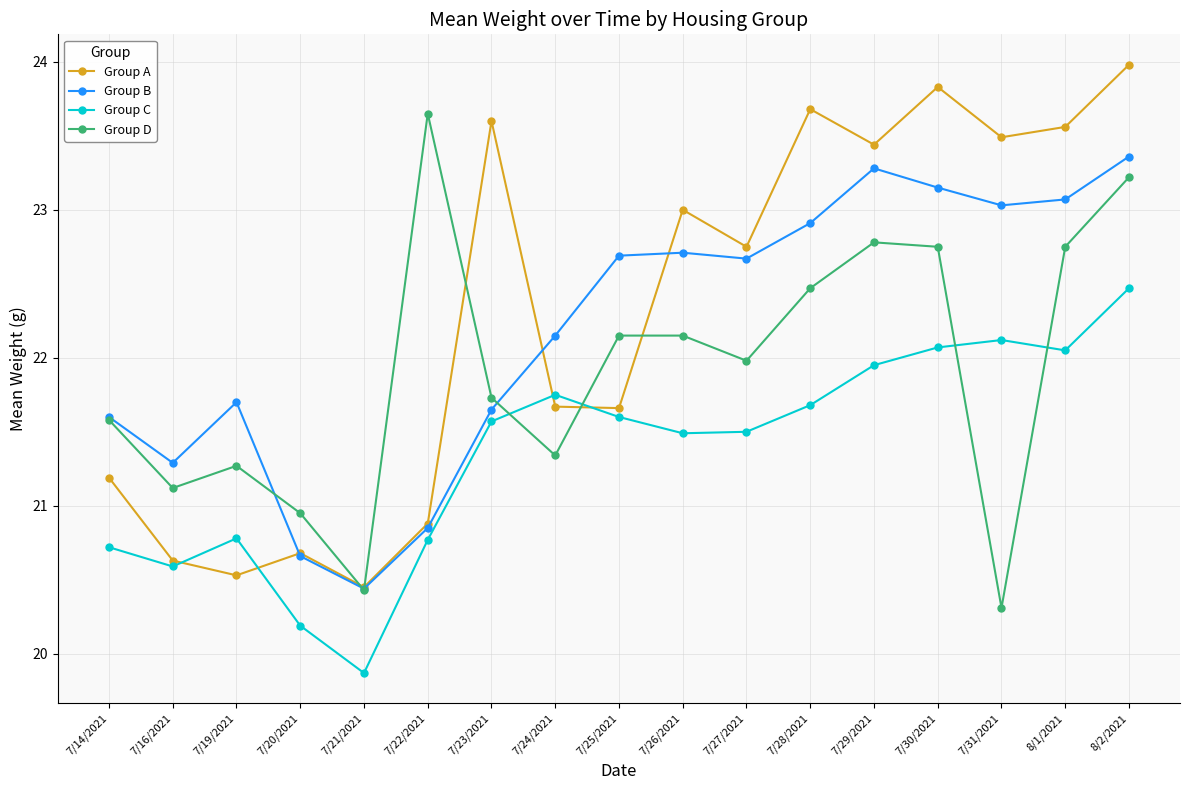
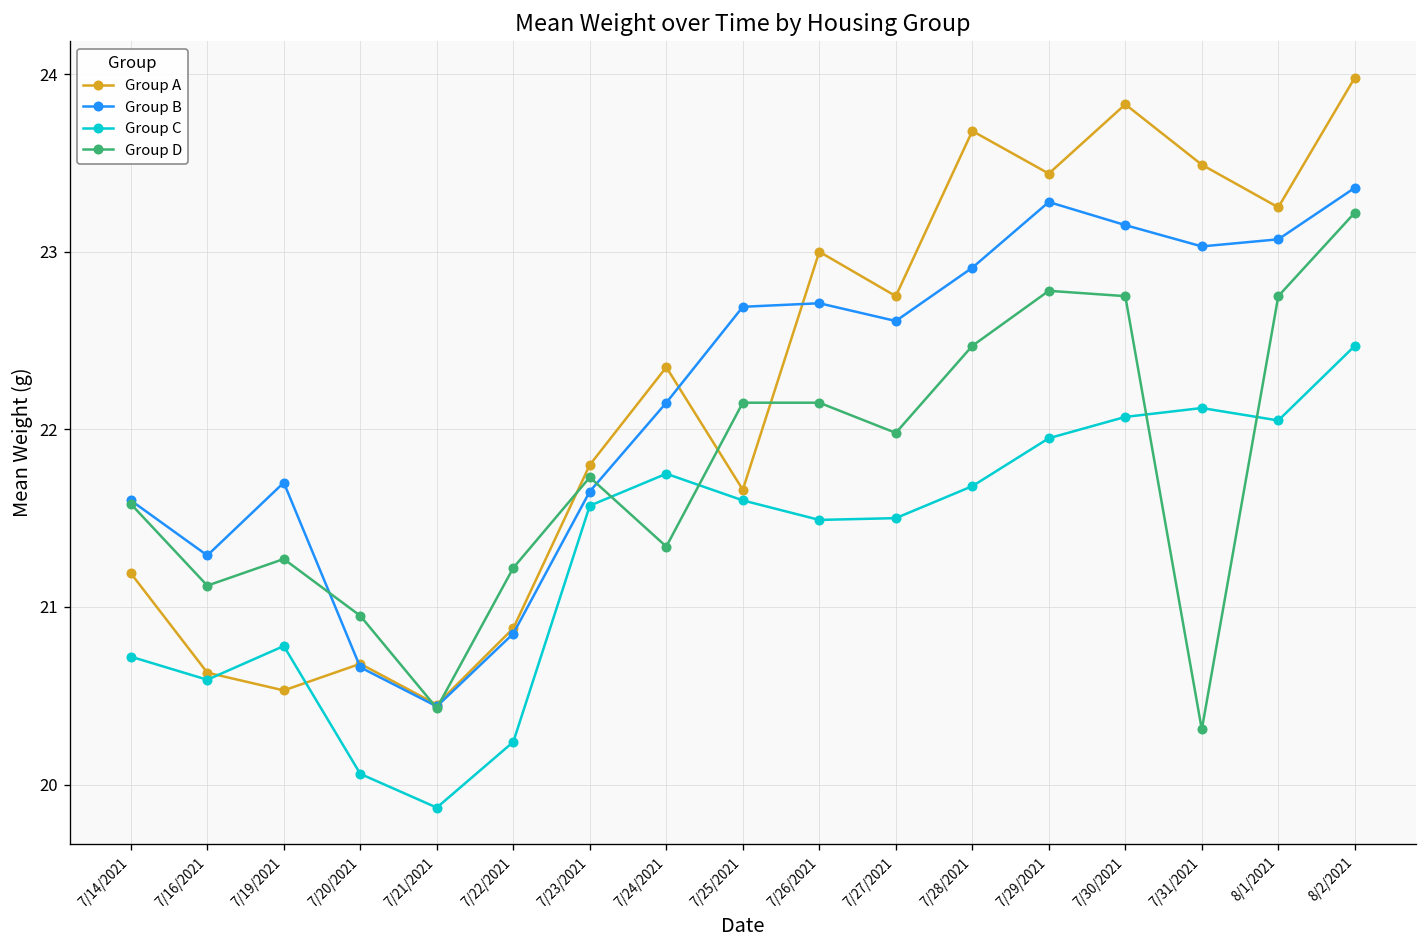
Group C, 7/20/2021: 20.19 -> 20.06
Group C, 7/22/2021: 20.77 -> 20.24
Group D, 7/22/2021: 23.65 -> 21.22
Group A, 7/23/2021: 23.6 -> 21.8
Group A, 7/24/2021: 21.67 -> 22.35
Group B, 7/27/2021: 22.67 -> 22.61
Group A, 8/1/2021: 23.56 -> 23.25
